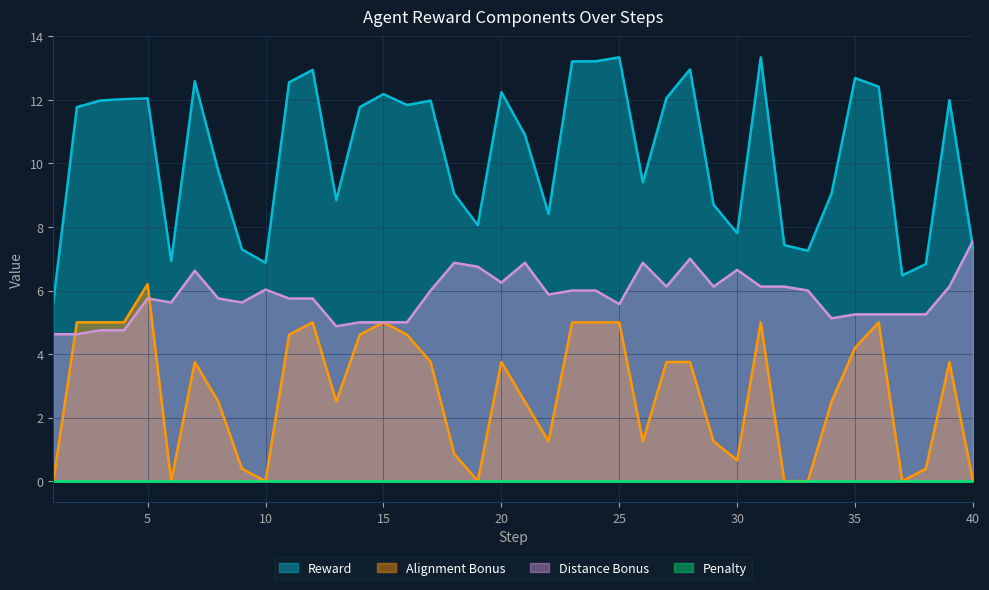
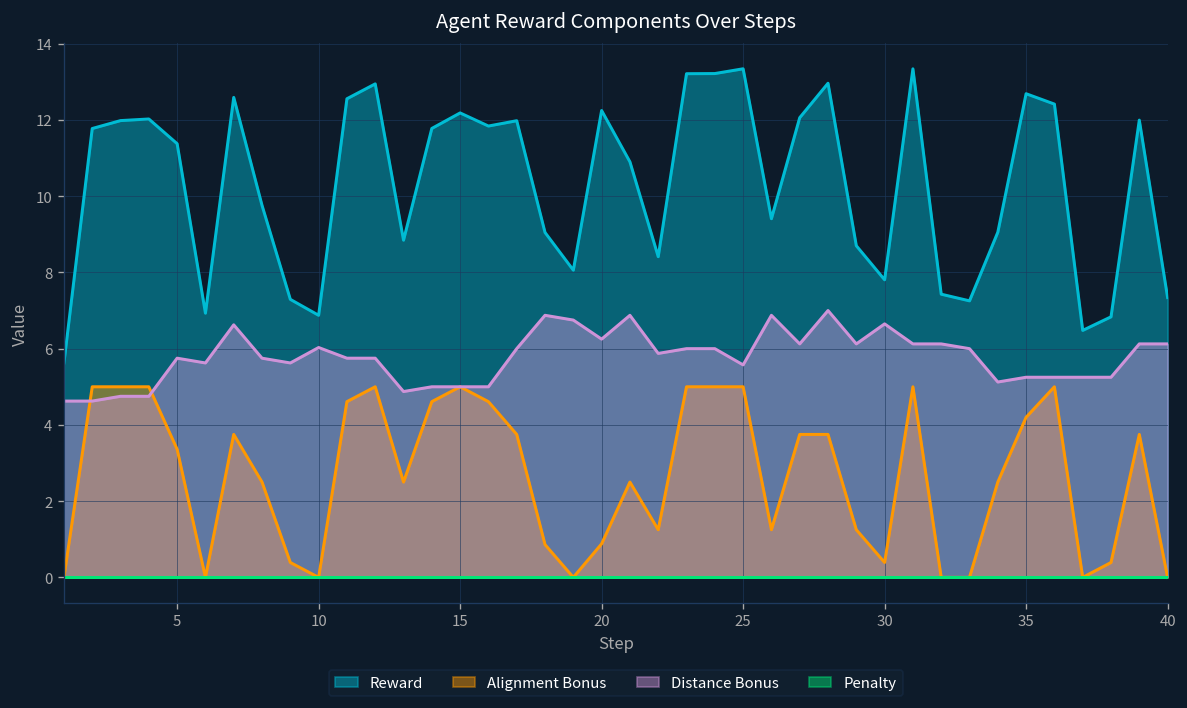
Reward, 5: 12.1 -> 11.4
Alignment Bonus, 5: 6.2 -> 3.4
Alignment Bonus, 20: 3.8 -> 0.9
Alignment Bonus, 30: 0.7 -> 0.4
Distance Bonus, 40: 7.6 -> 6.1
